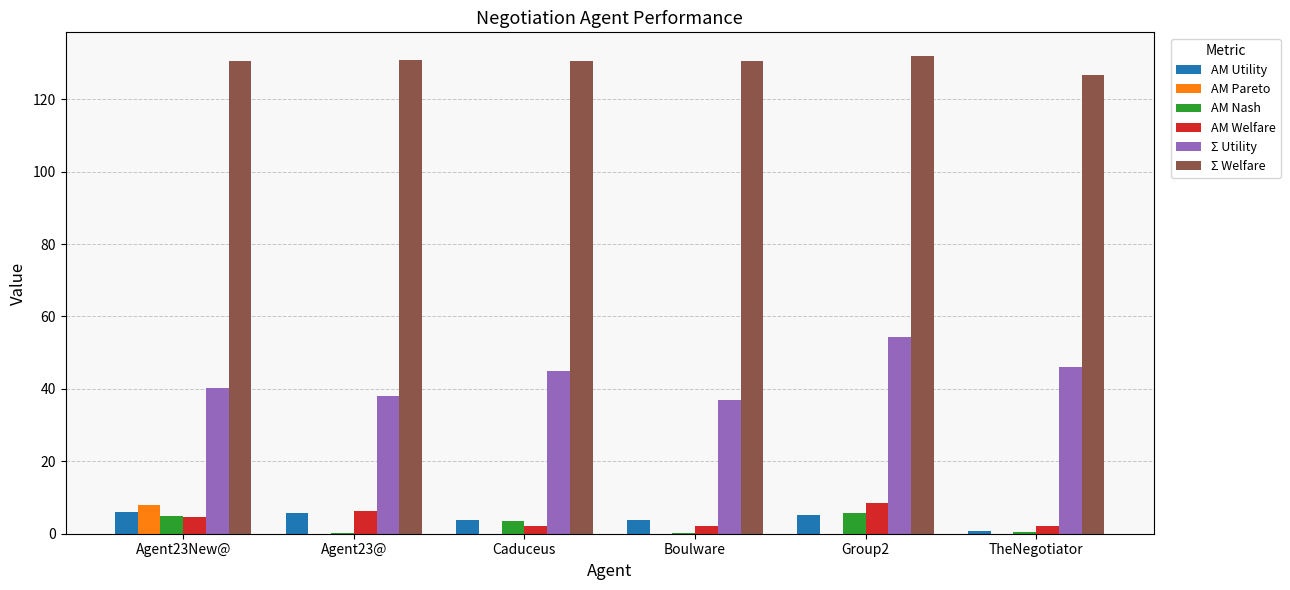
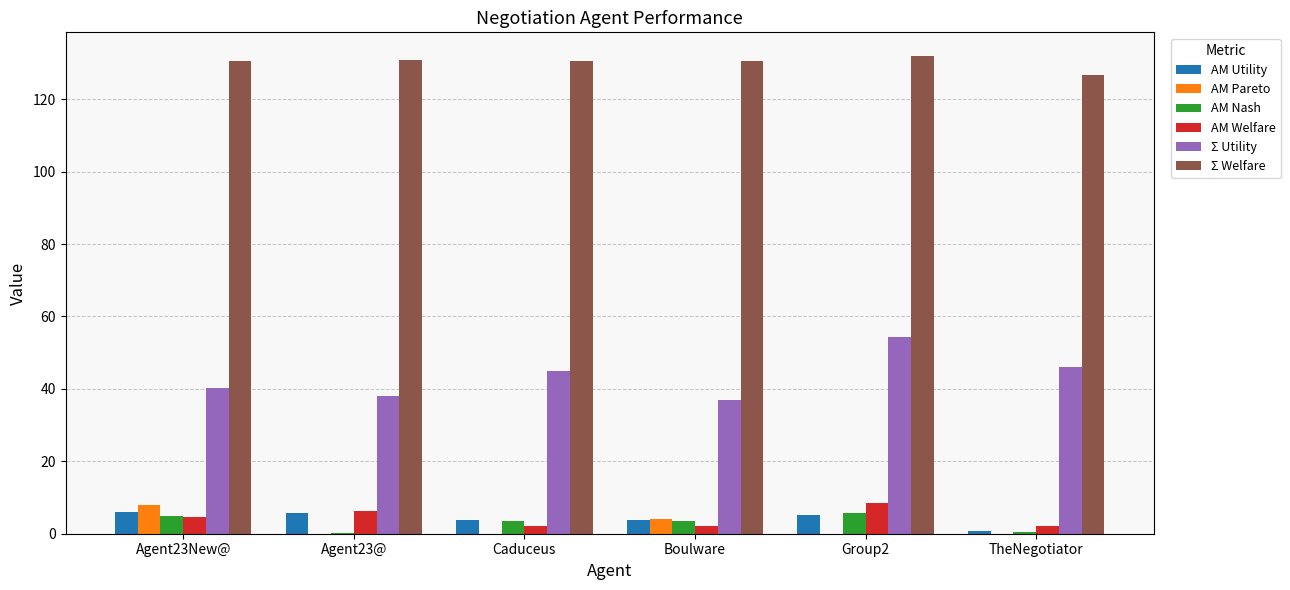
AM Pareto, Boulware: 0 -> 4
AM Nash, Boulware: 0 -> 4
